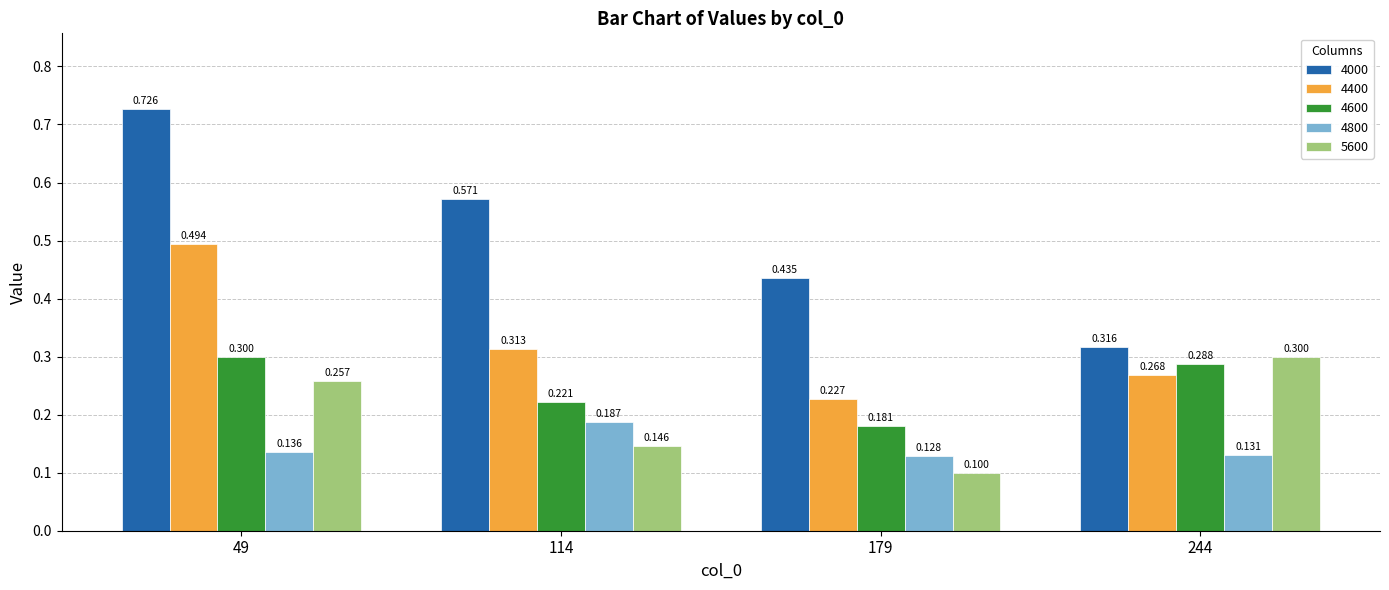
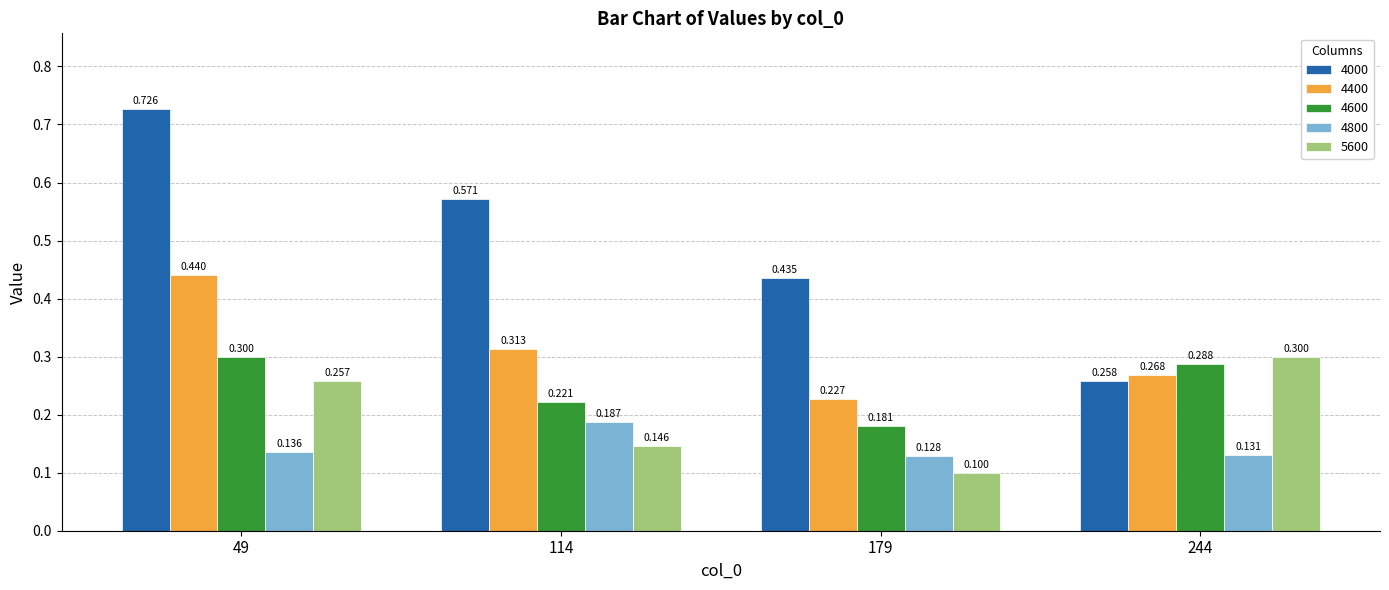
4400, 49: 0.494 -> 0.440
4000, 244: 0.316 -> 0.258
